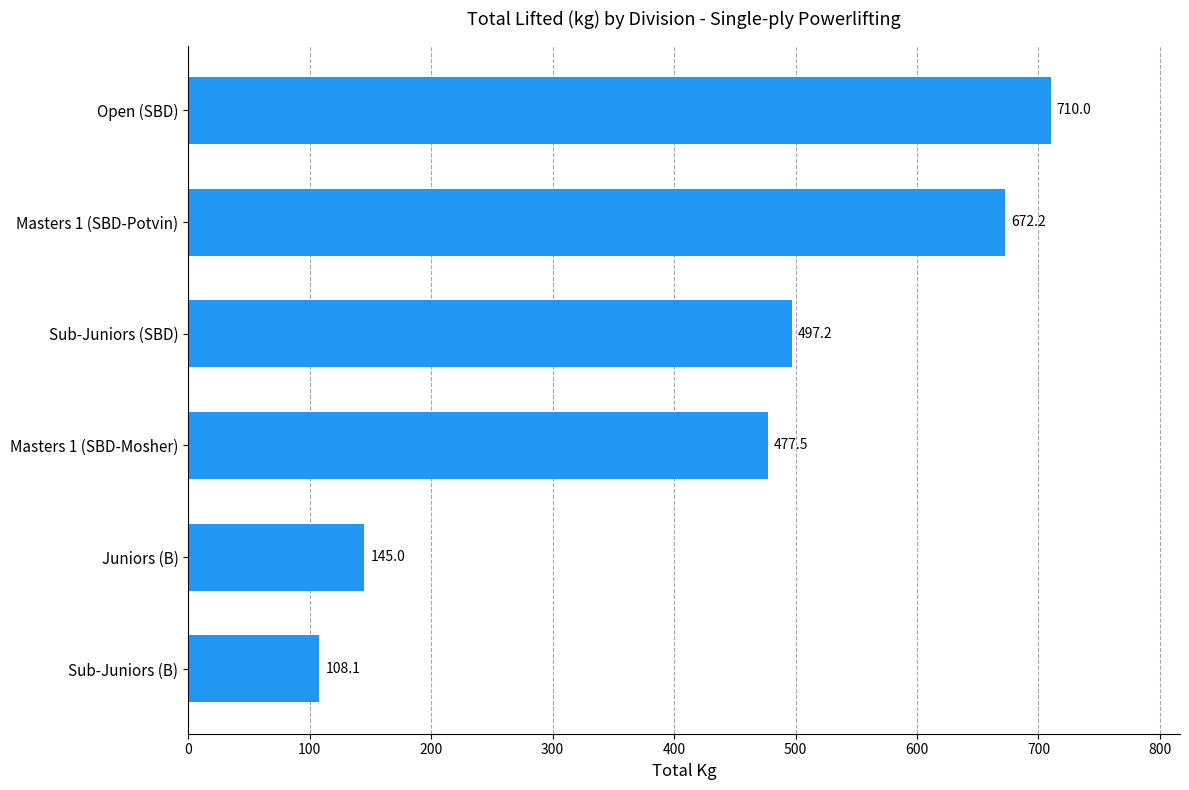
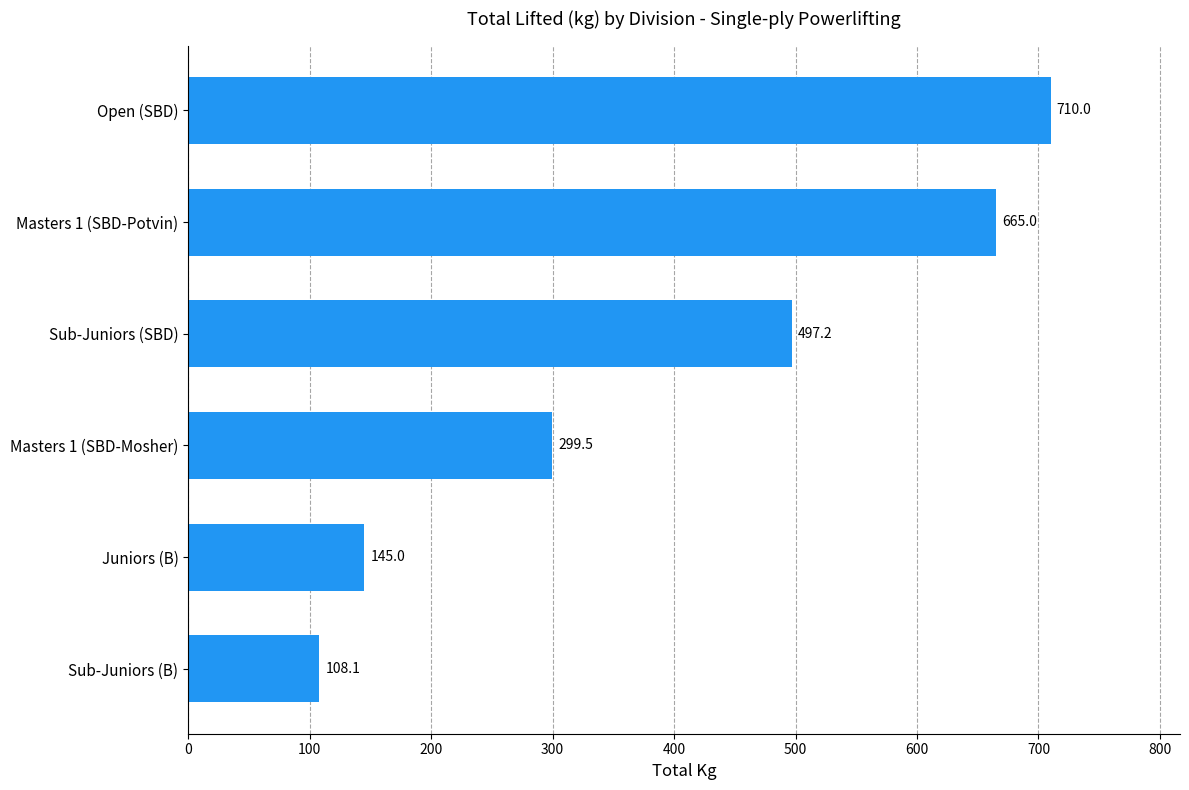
Masters 1 (SBD-Potvin): 672.2 -> 665.0
Masters 1 (SBD-Mosher): 477.5 -> 299.5
